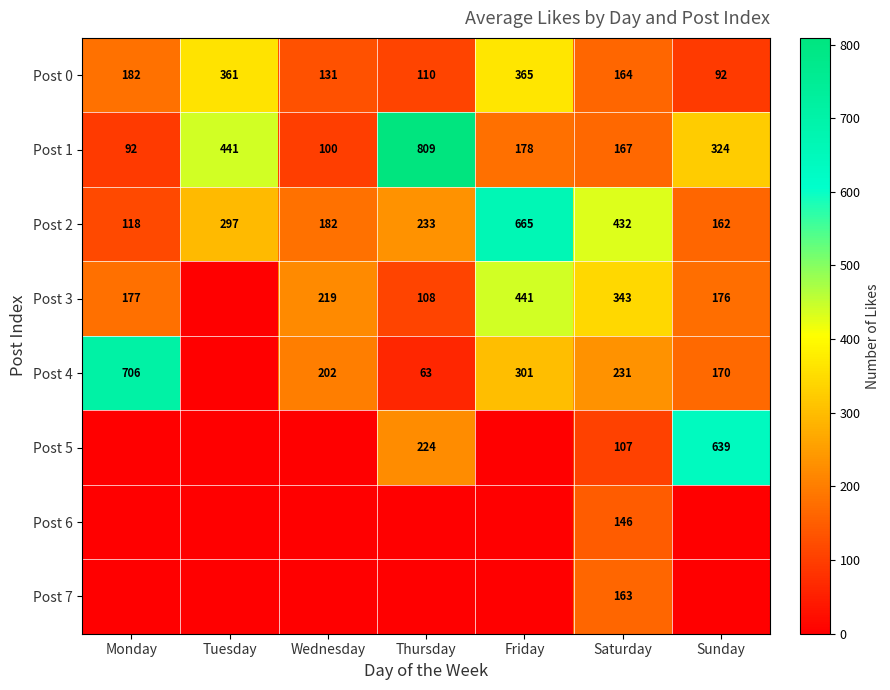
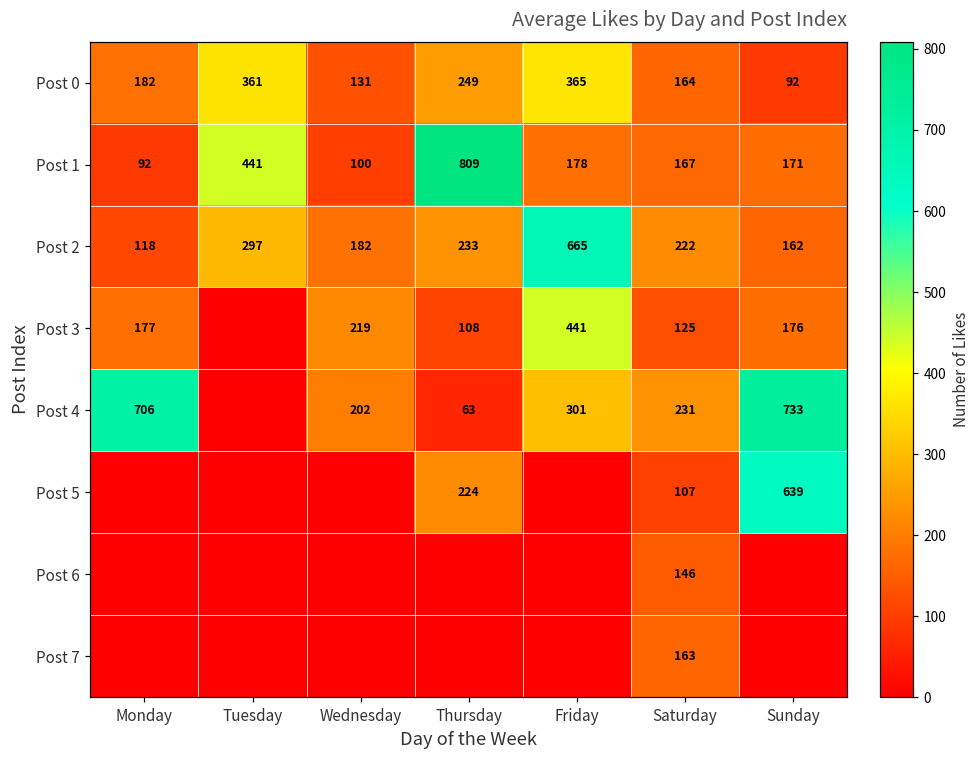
Post 0, Thursday: 110 -> 249
Post 1, Sunday: 324 -> 171
Post 2, Saturday: 432 -> 222
Post 3, Saturday: 343 -> 125
Post 4, Sunday: 170 -> 733
